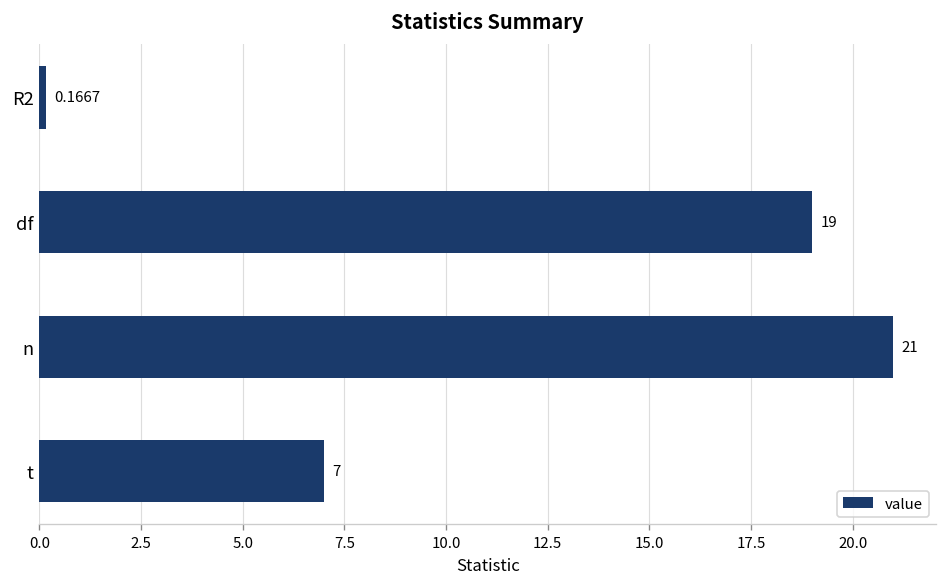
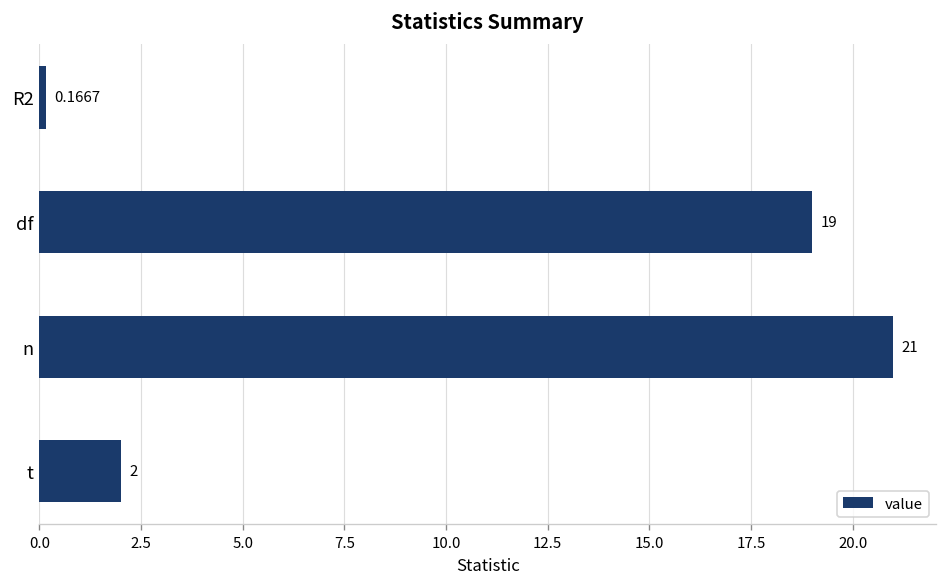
t: 7 -> 2
